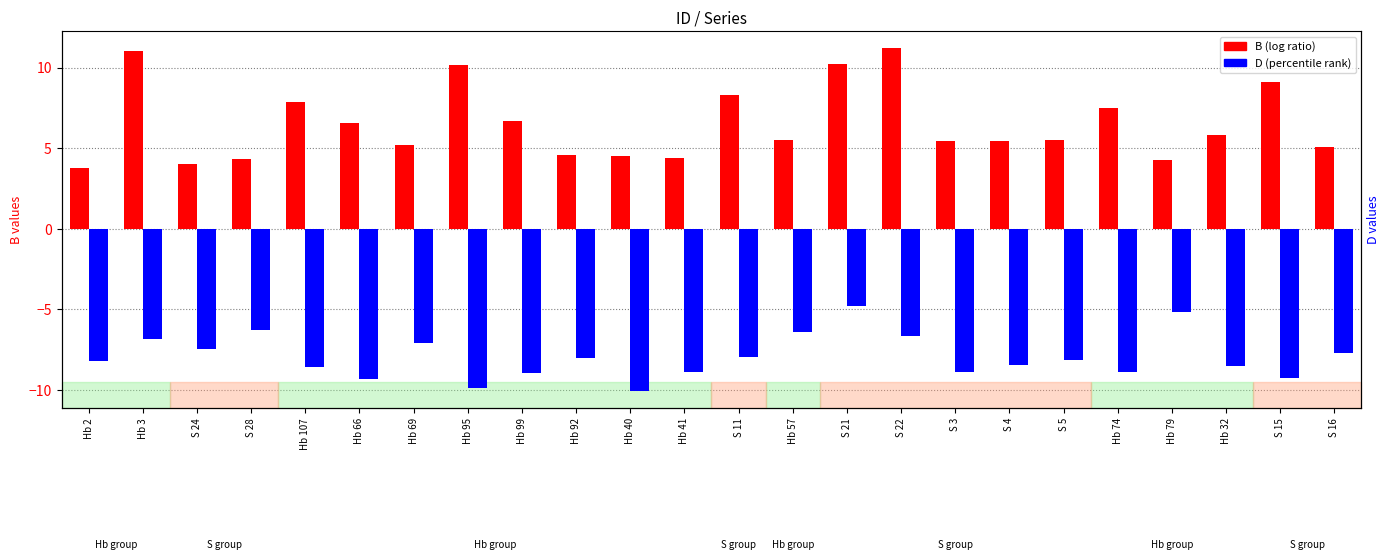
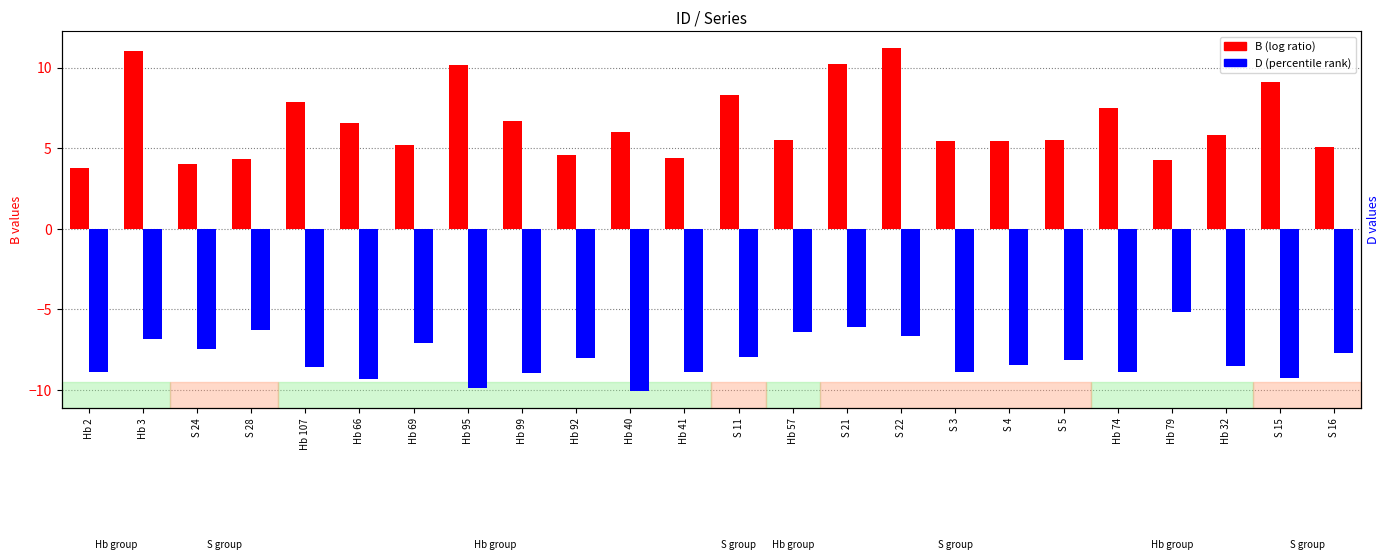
D (percentile rank), Hb 2: -8.2 -> -8.9
B (log ratio), Hb 40: 4.6 -> 6.0
D (percentile rank), S 21: -4.8 -> -6.1
